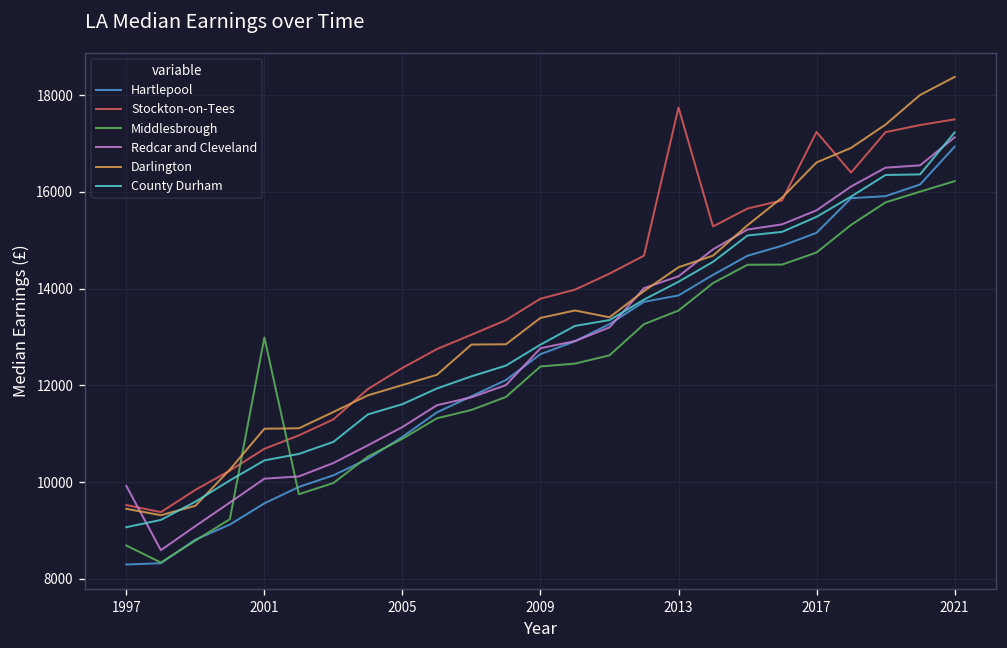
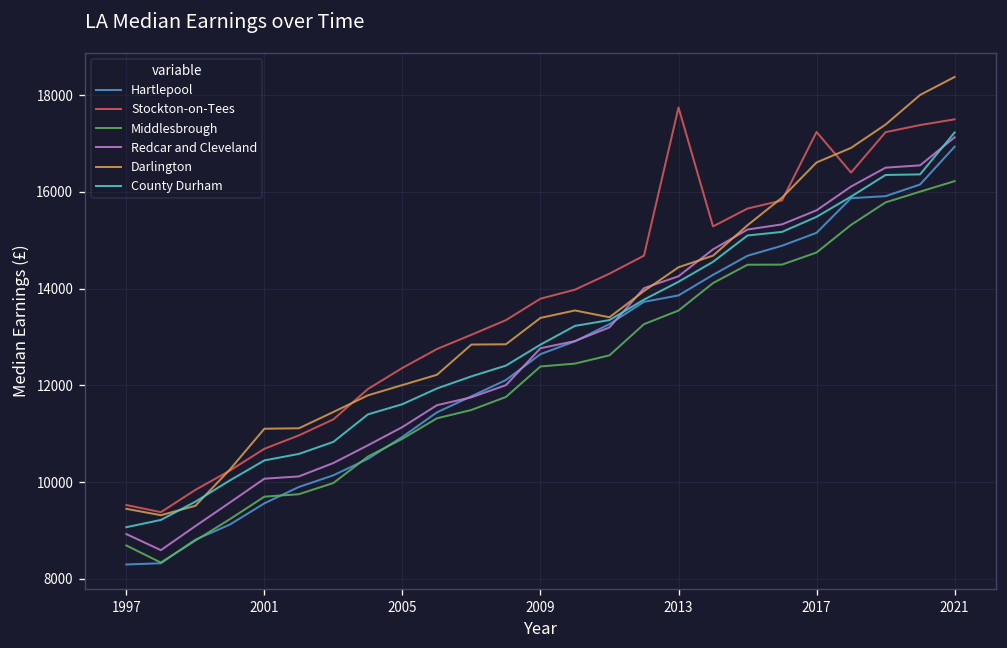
Redcar and Cleveland, 1997: 9900 -> 8900
Middlesbrough, 2001: 13000 -> 9700
